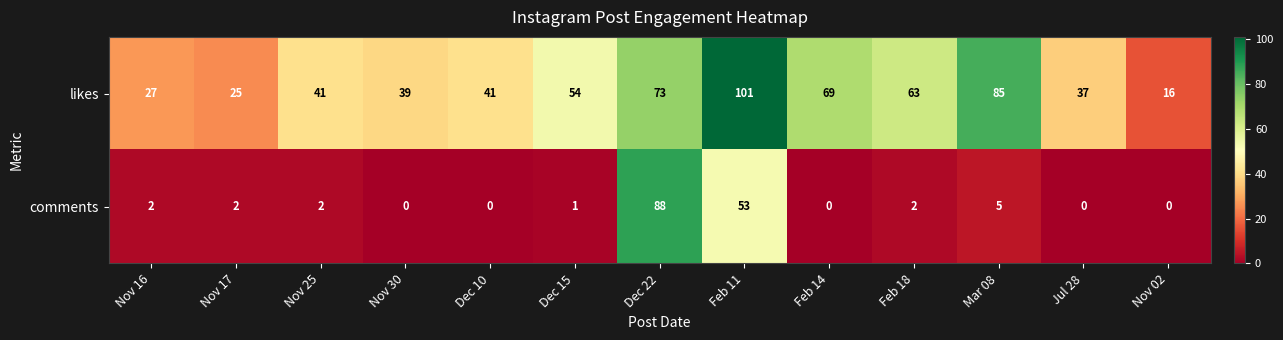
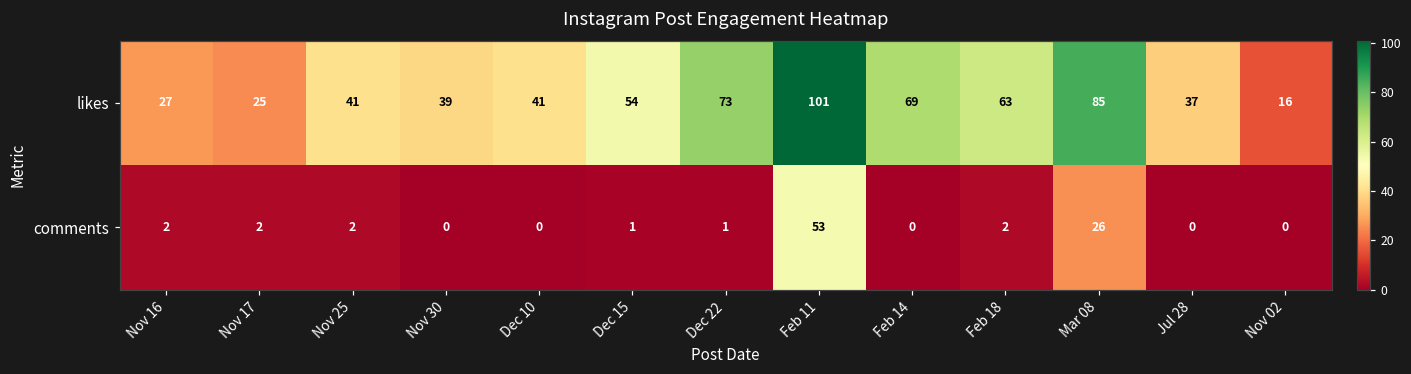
comments, Dec 22: 88 -> 1
comments, Mar 08: 5 -> 26
